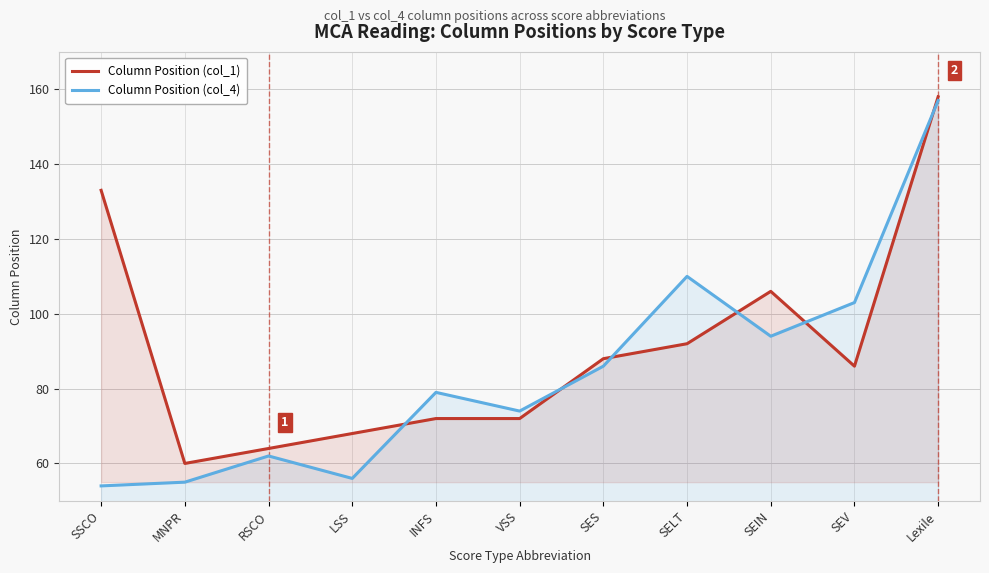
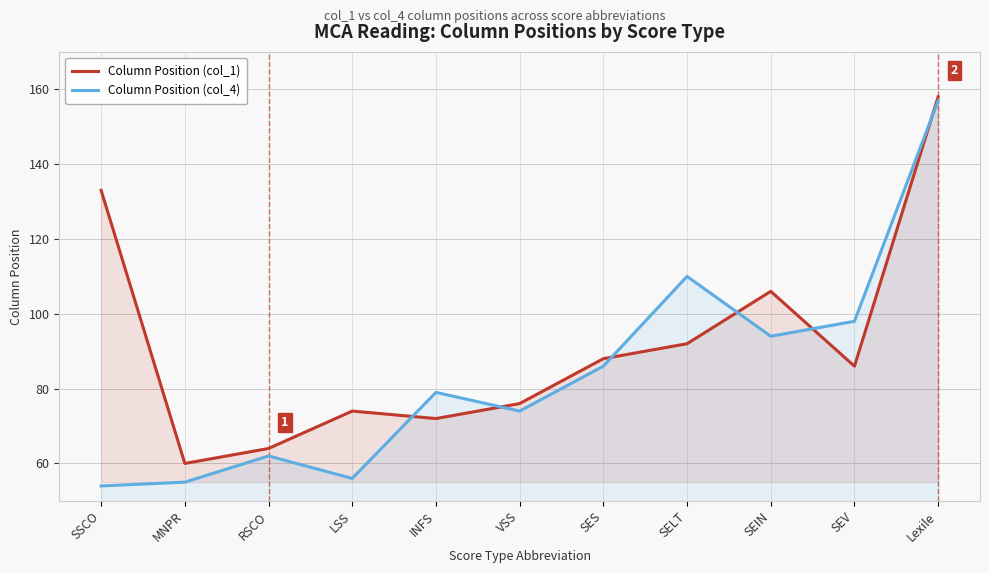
Column Position (col_1), LSS: 68 -> 74
Column Position (col_1), VSS: 72 -> 76
Column Position (col_4), SEV: 103 -> 98
